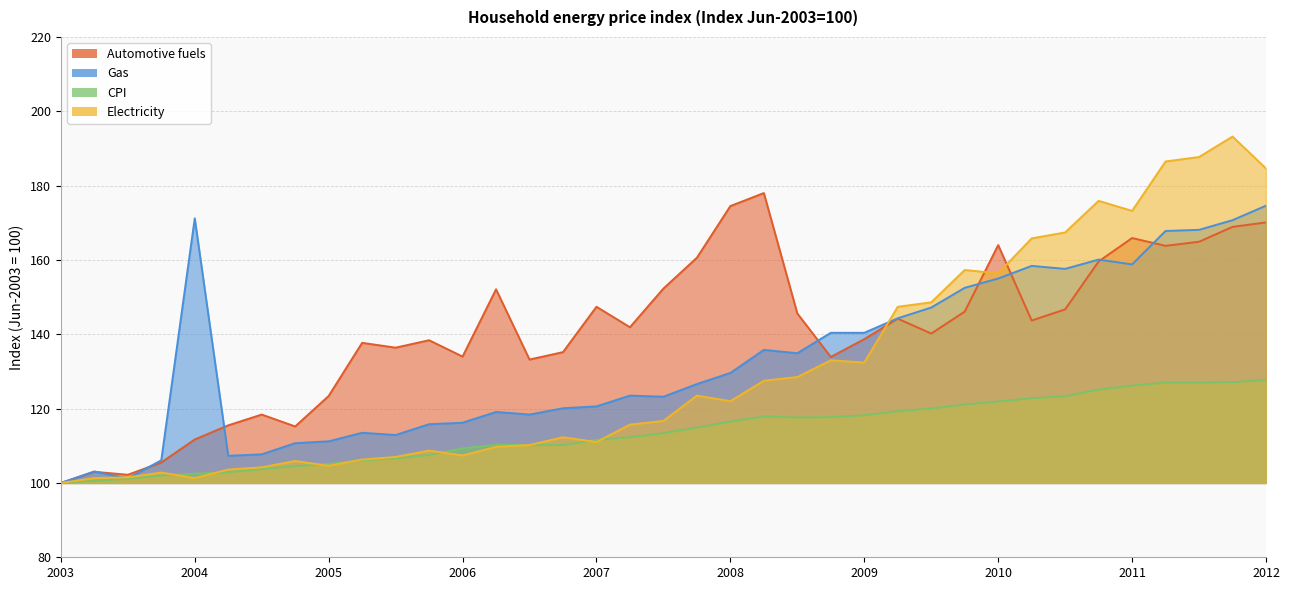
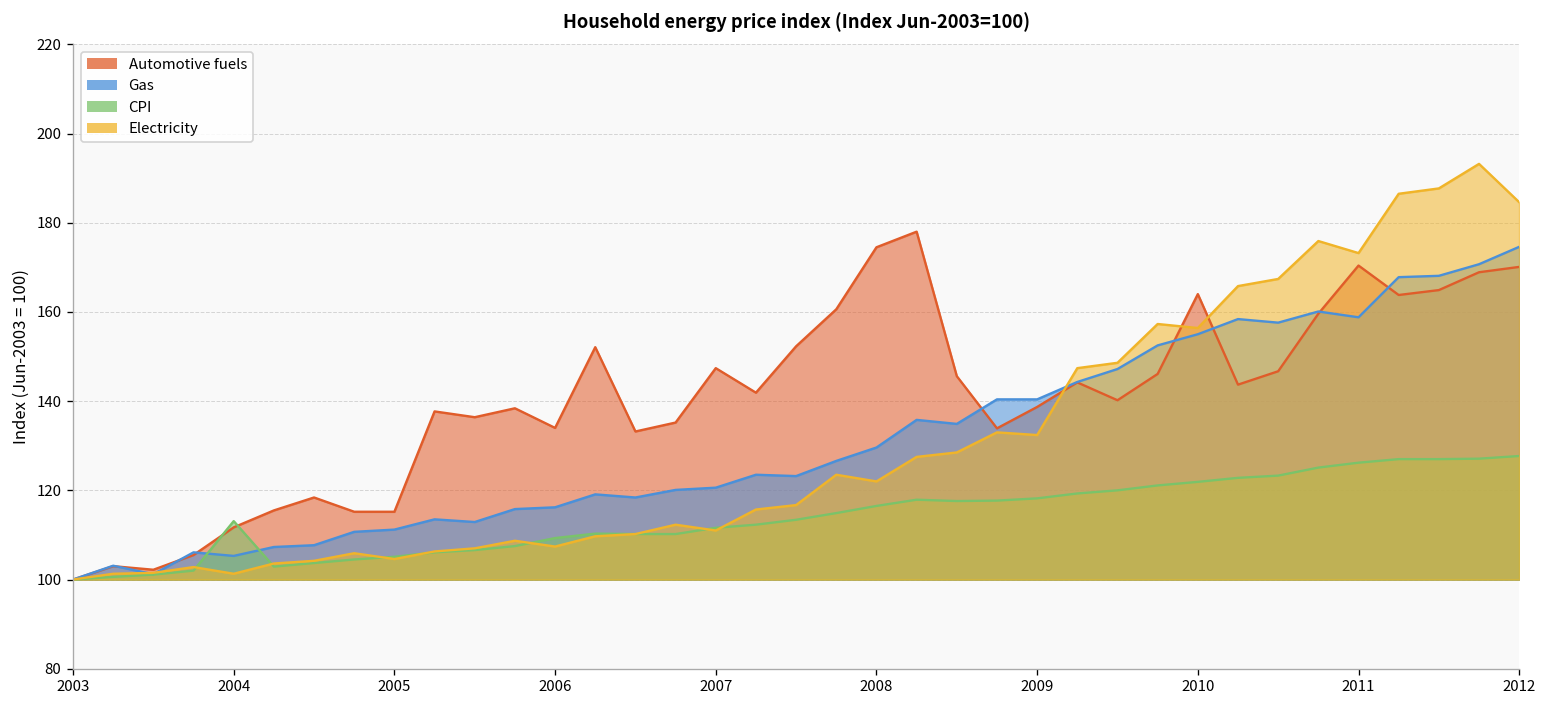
Gas, 2004: 171 -> 105
CPI, 2004: 103 -> 113
Automotive fuels, 2005: 123 -> 115
Automotive fuels, 2011: 166 -> 170
